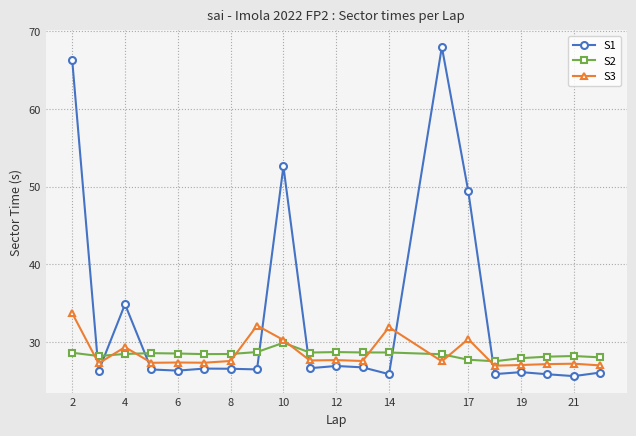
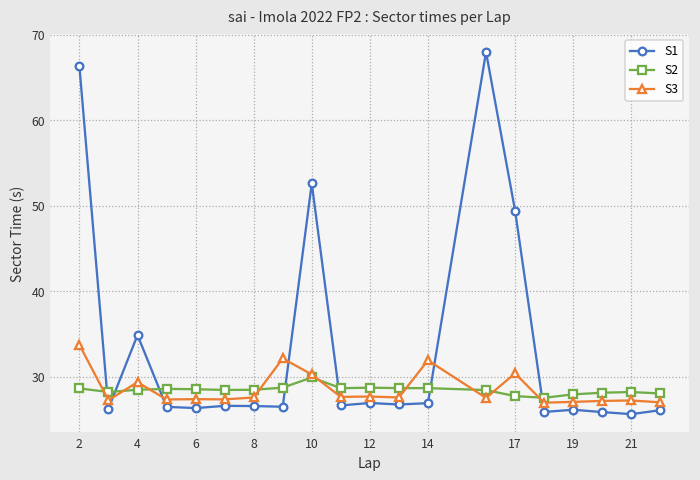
S1, 14: 26 -> 27
